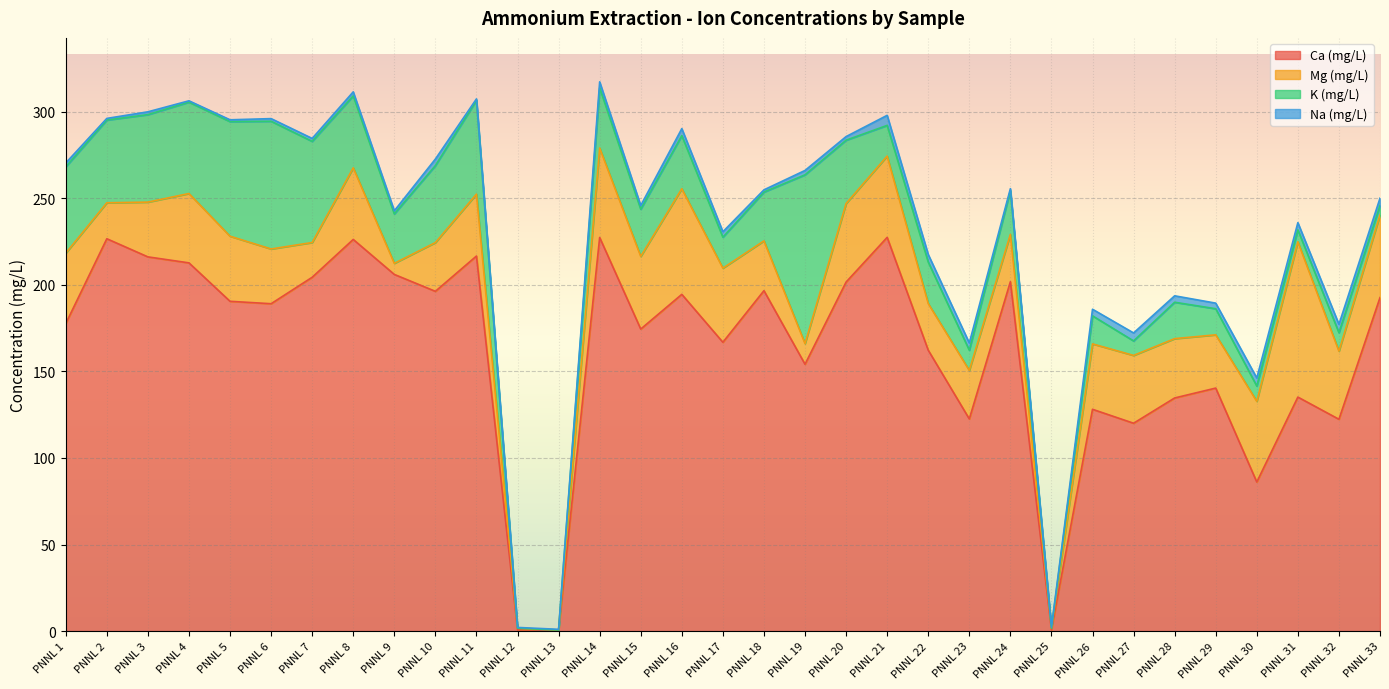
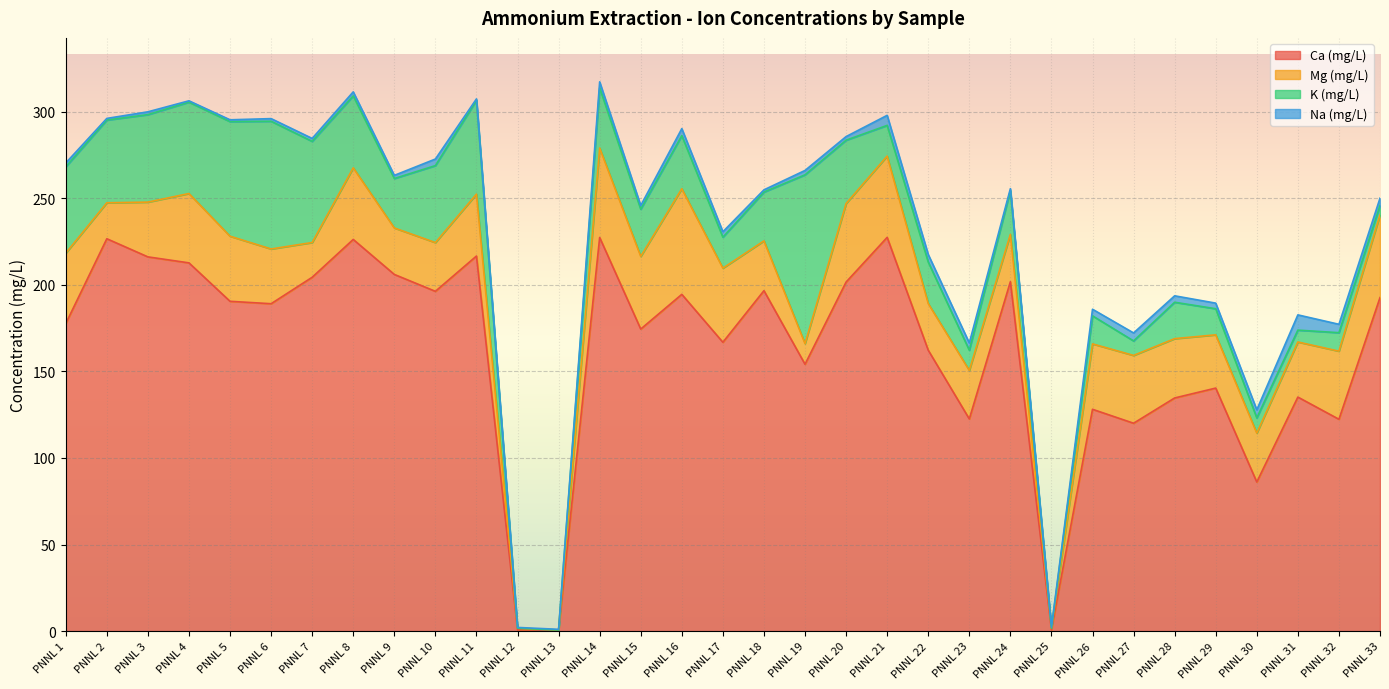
Mg (mg/L), PNNL 9: 6 -> 27
Mg (mg/L), PNNL 30: 47 -> 28
Mg (mg/L), PNNL 31: 90 -> 32
Na (mg/L), PNNL 31: 4 -> 9
